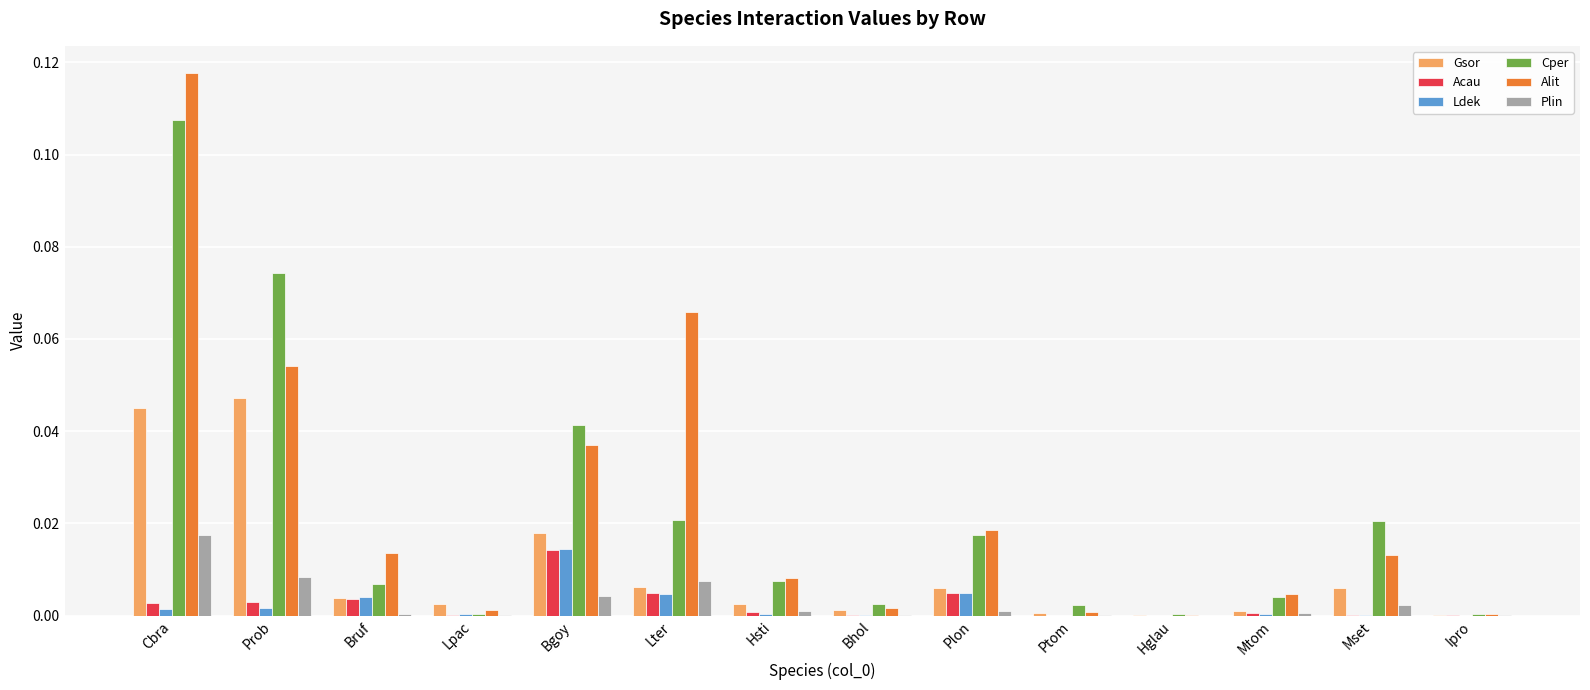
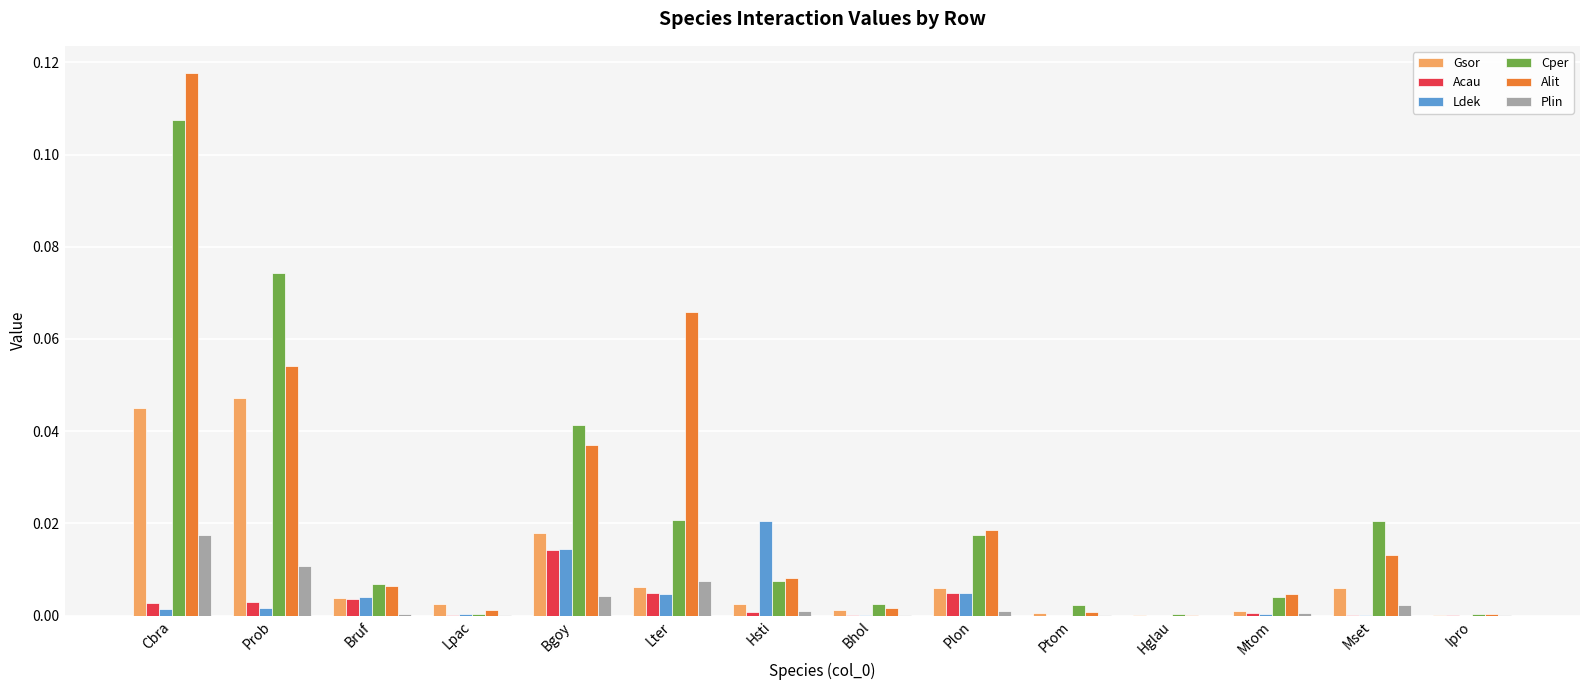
Plin, Prob: 0.008 -> 0.011
Alit, Bruf: 0.014 -> 0.006
Ldek, Hsti: 0.000 -> 0.021
